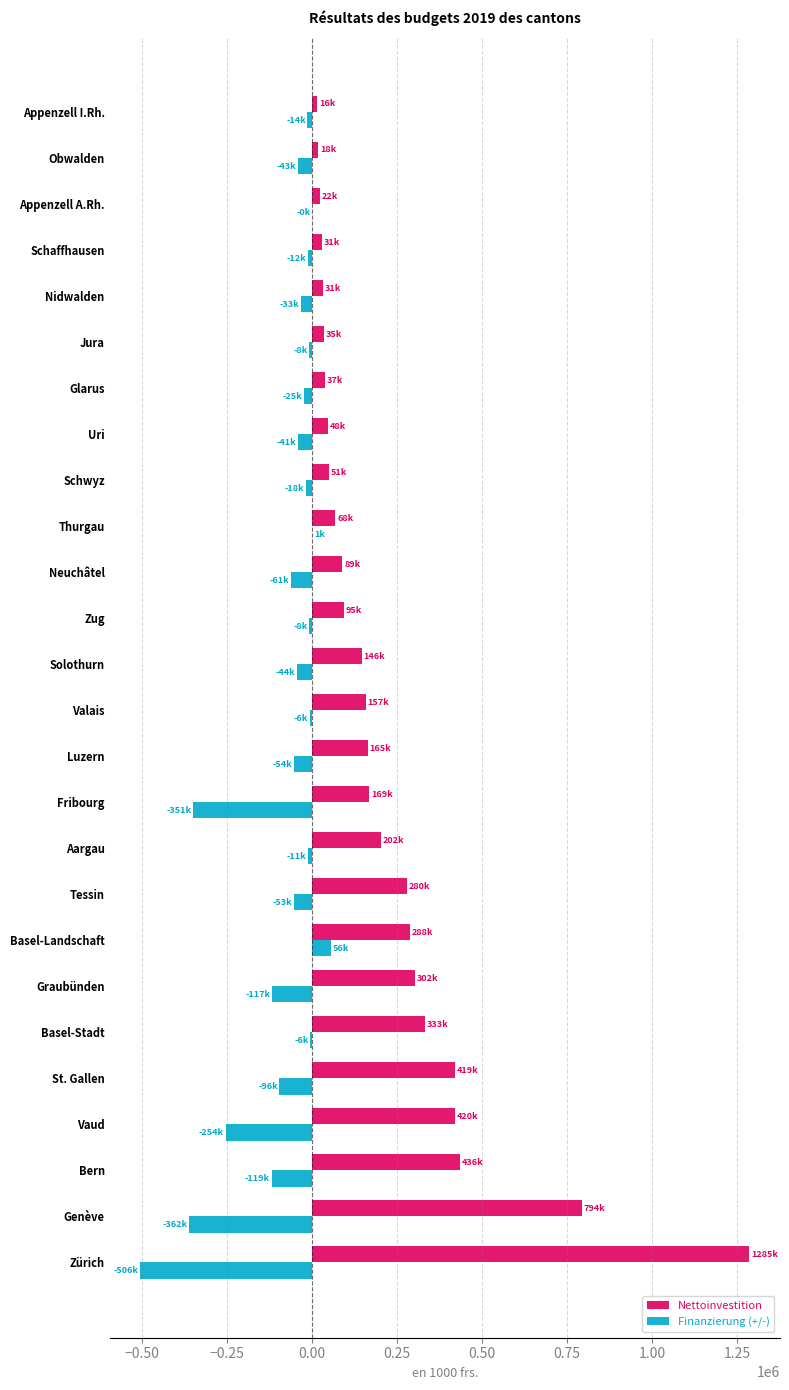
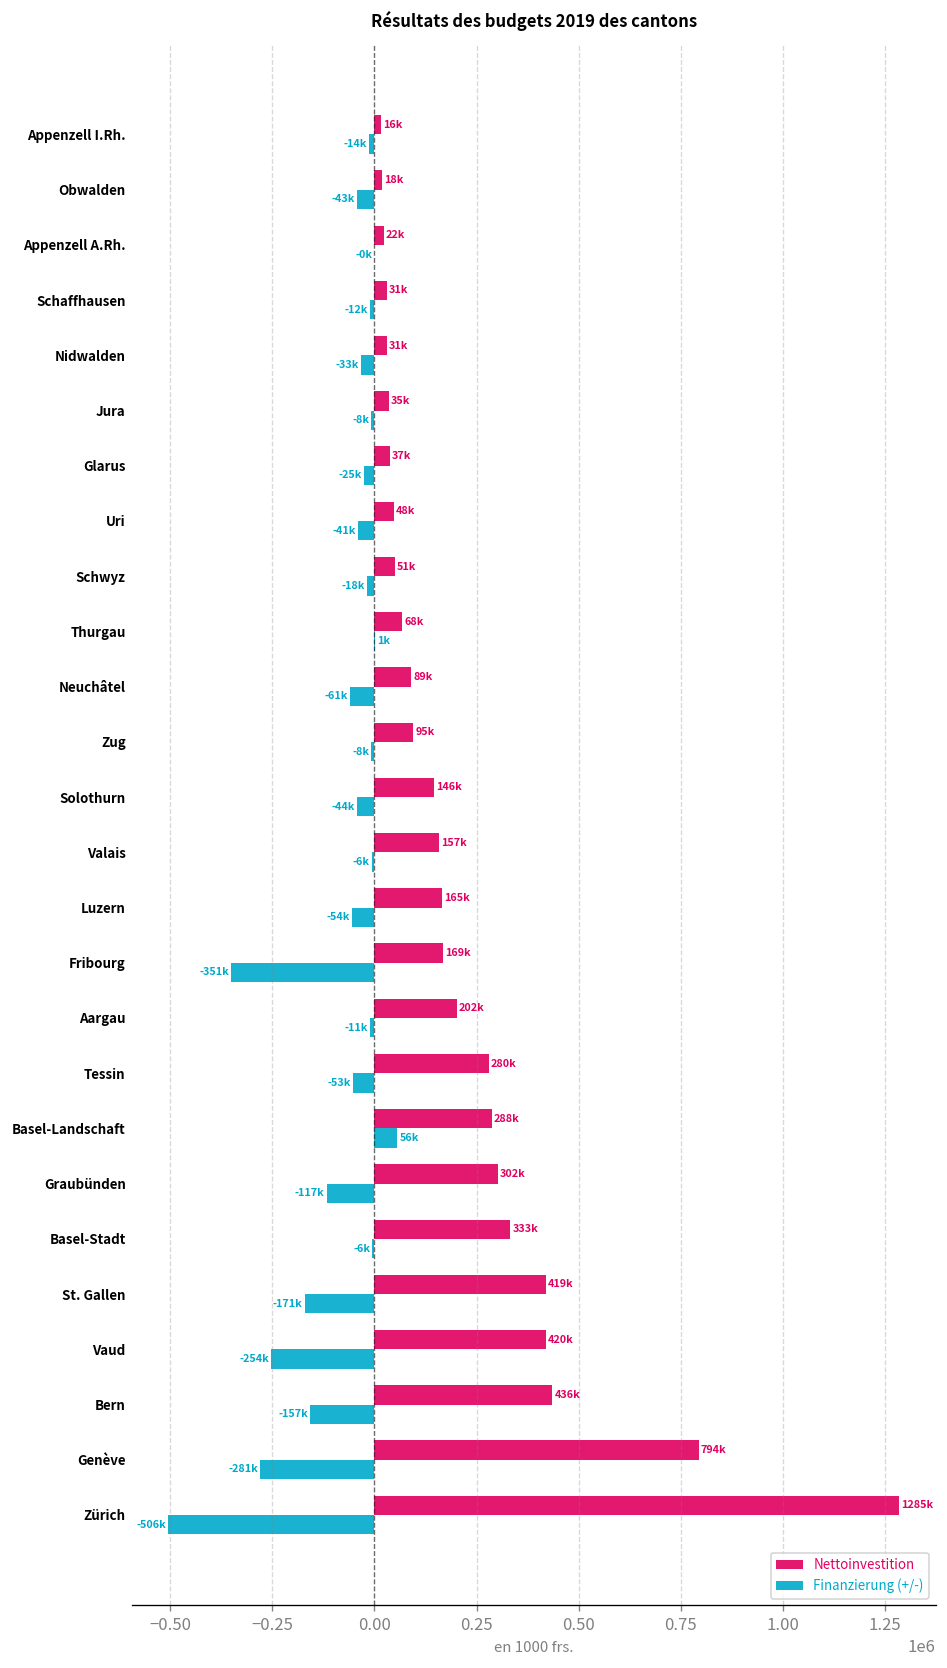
Finanzierung (+/-), St. Gallen: -96k -> -171k
Finanzierung (+/-), Bern: -119k -> -157k
Finanzierung (+/-), Genève: -362k -> -281k
